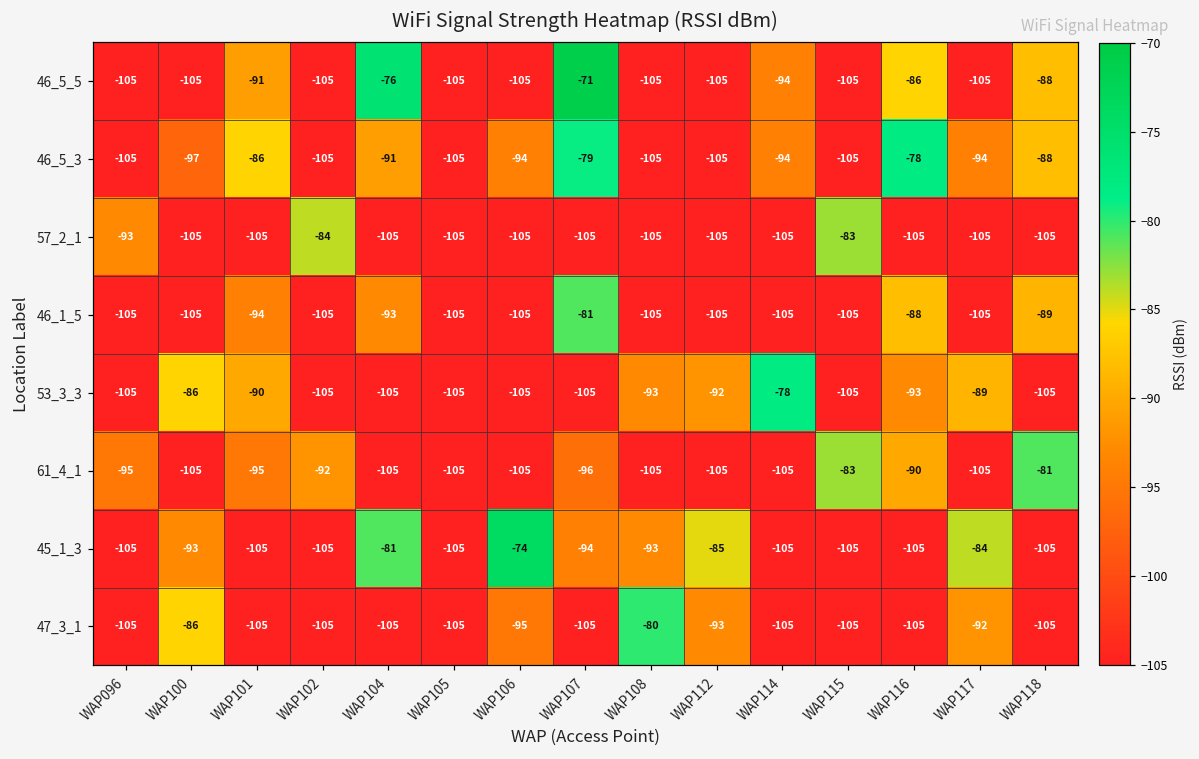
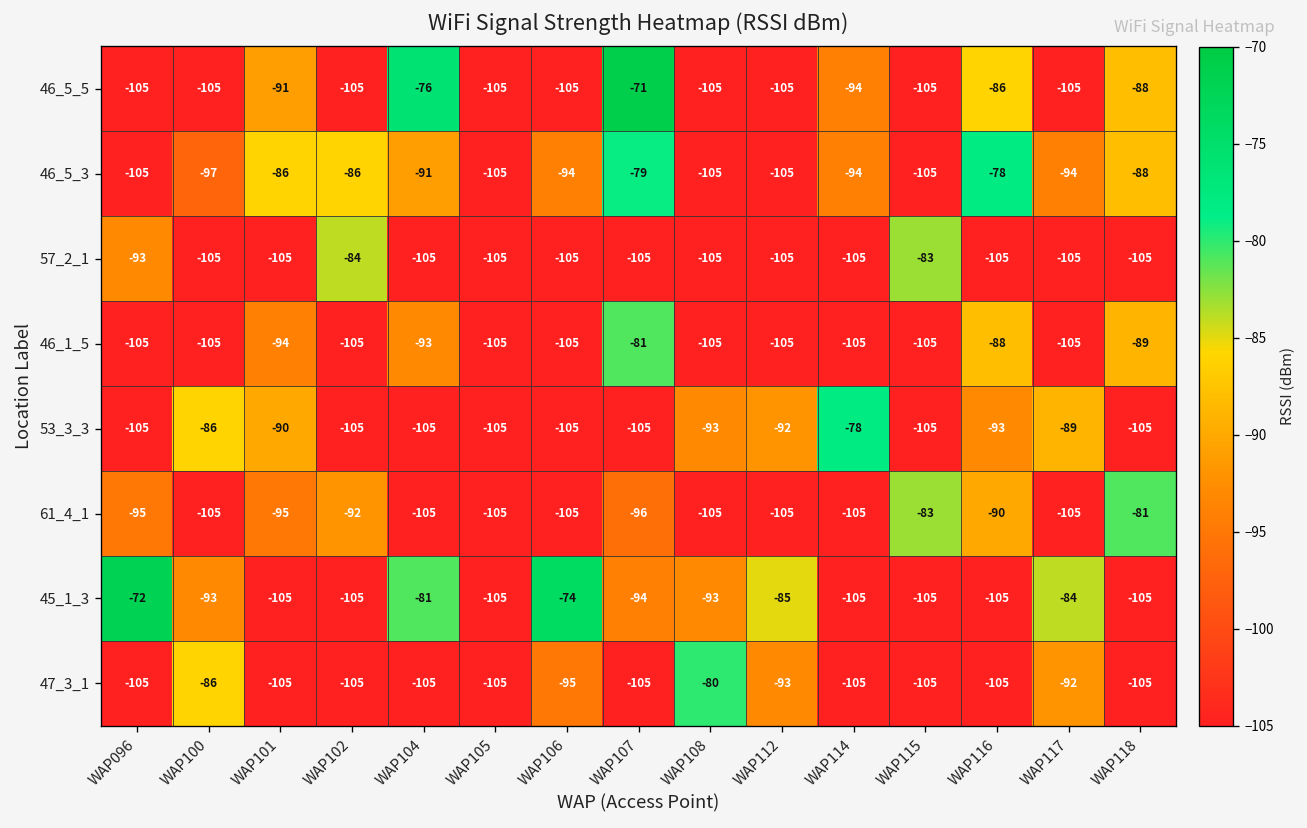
46_5_3, WAP102: -105 -> -86
45_1_3, WAP096: -105 -> -72
